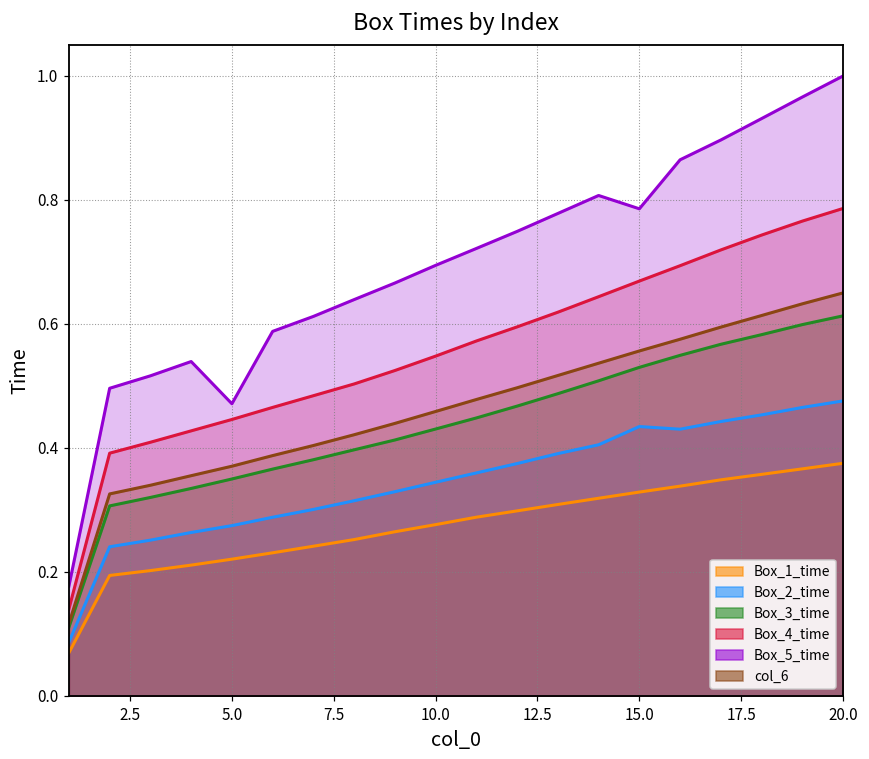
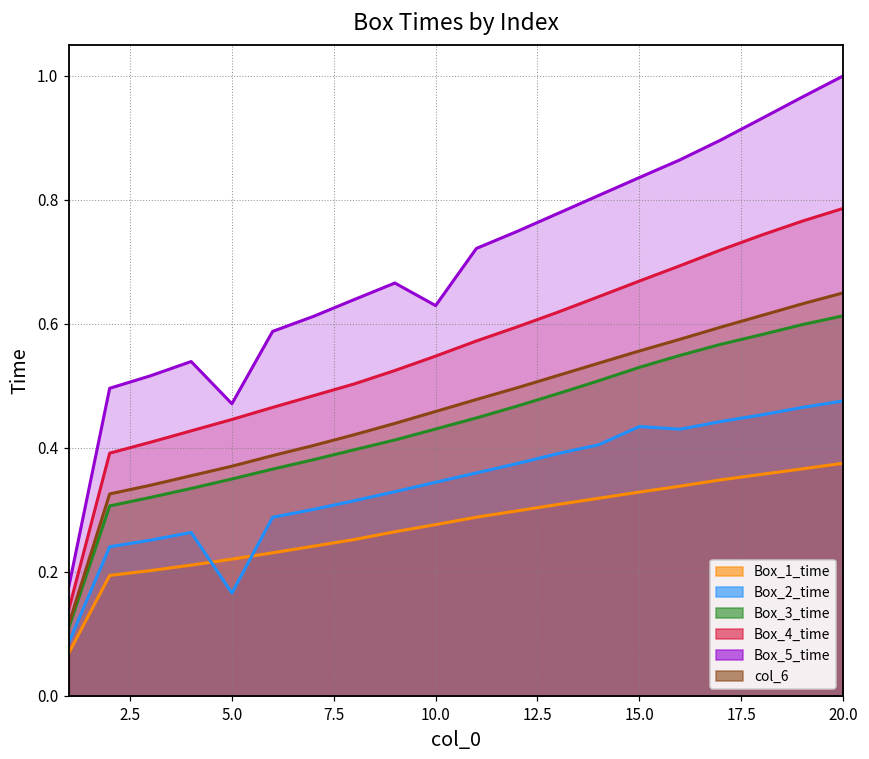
Box_2_time, 5.0: 0.27 -> 0.17
Box_5_time, 10.0: 0.69 -> 0.63
Box_5_time, 15.0: 0.79 -> 0.84
